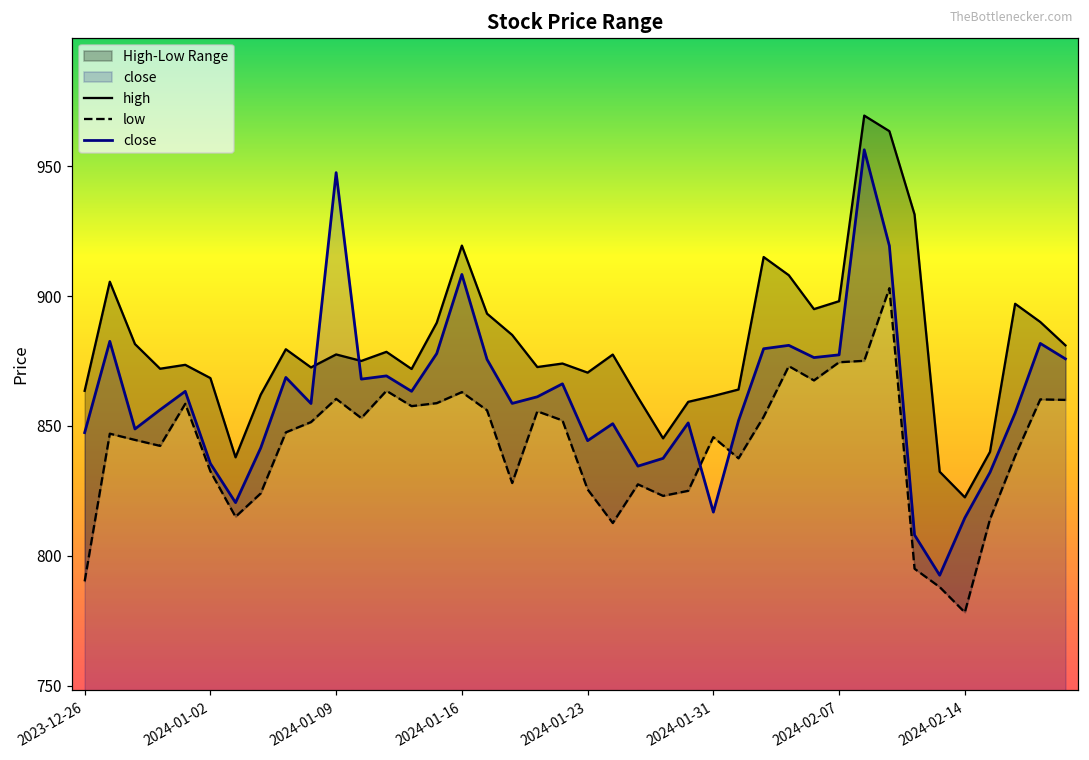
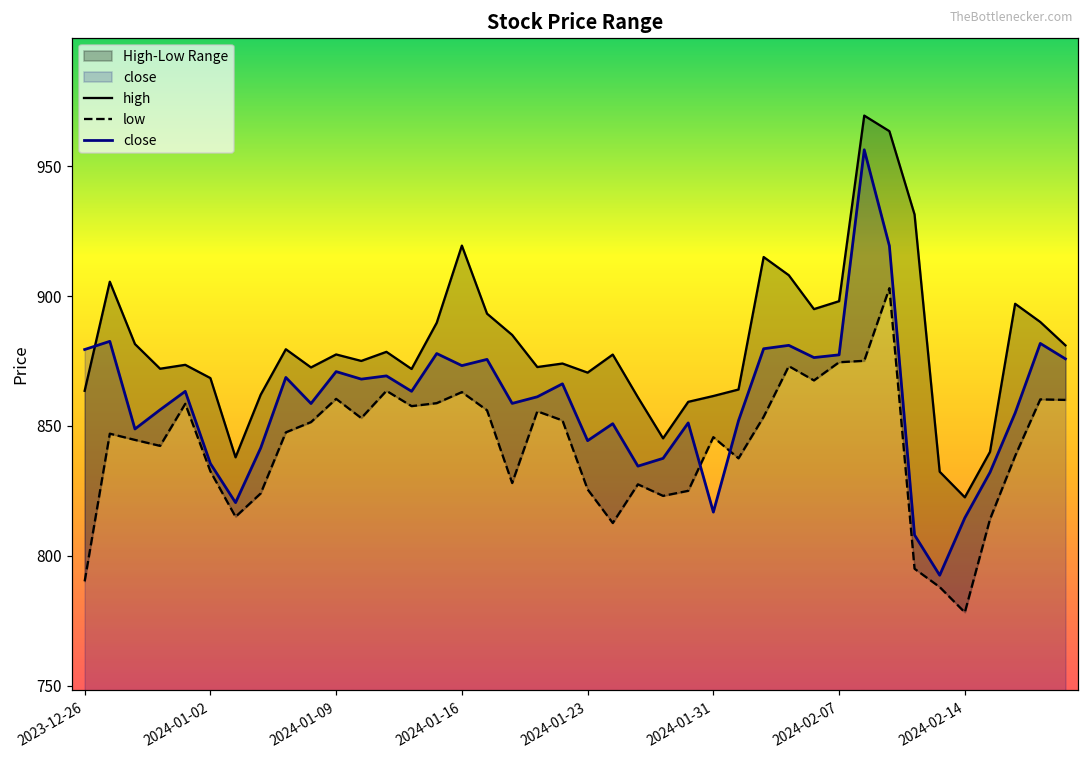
close, 2023-12-26: 847 -> 879
close, 2024-01-09: 948 -> 871
close, 2024-01-16: 908 -> 873
